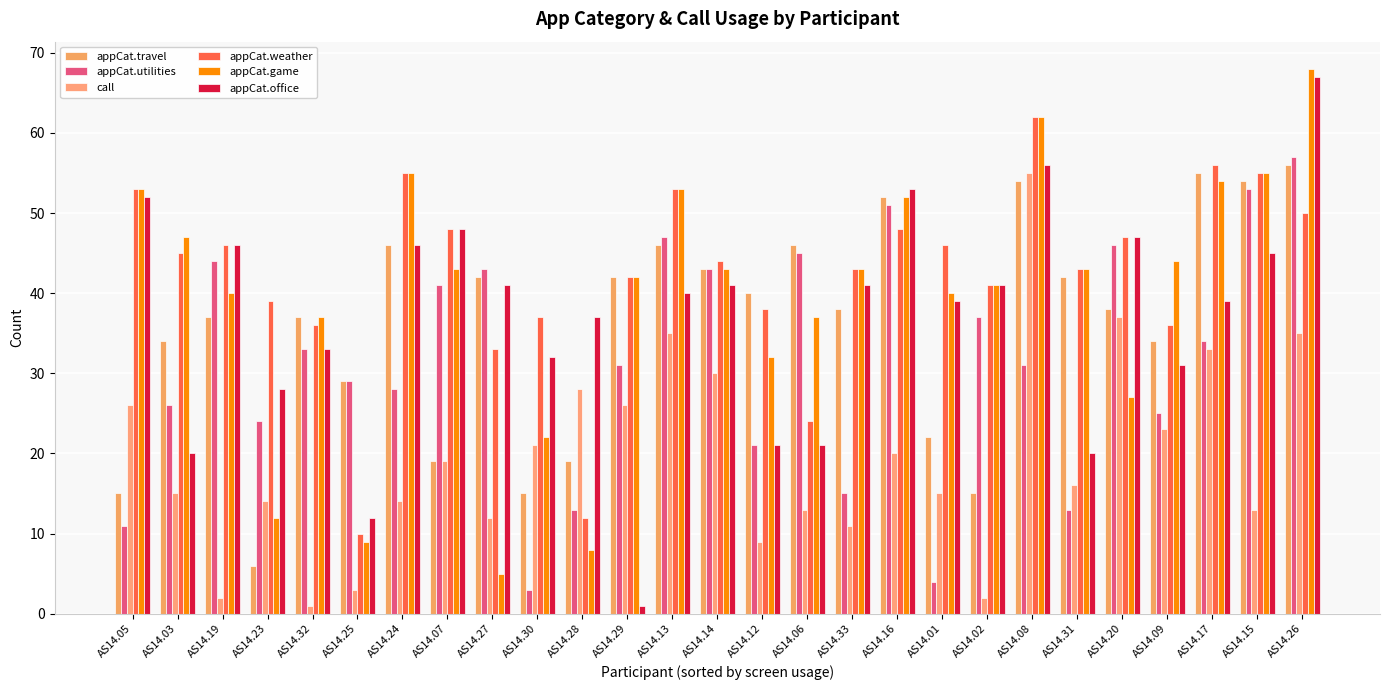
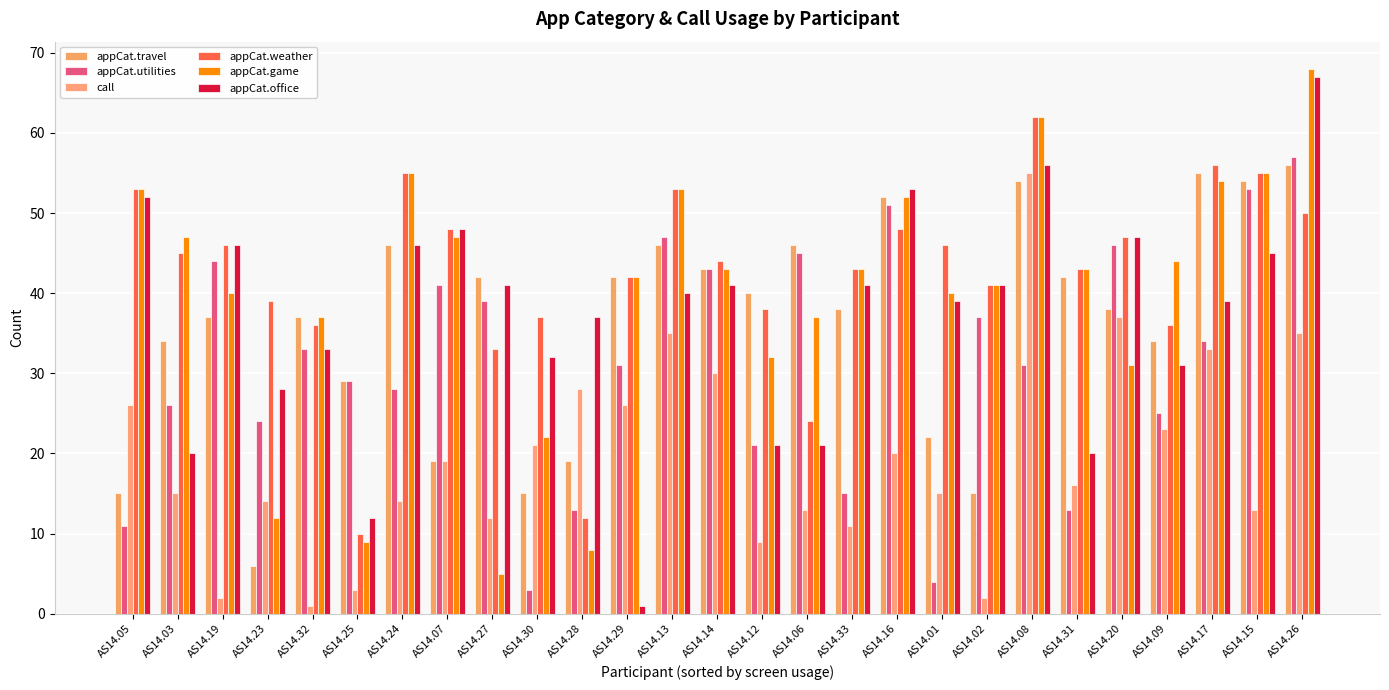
appCat.game, AS14.07: 43 -> 47
appCat.utilities, AS14.27: 43 -> 39
appCat.game, AS14.20: 27 -> 31
